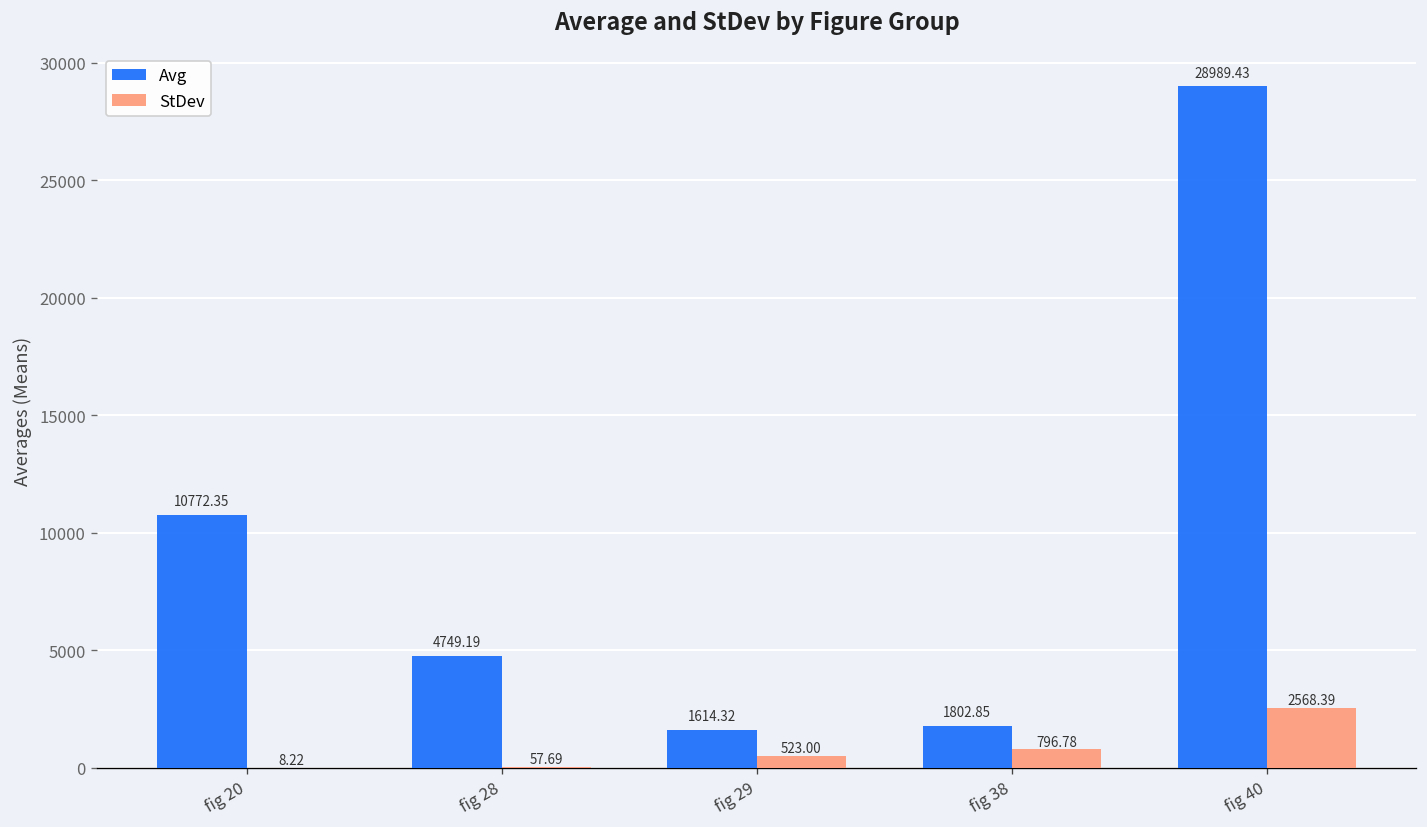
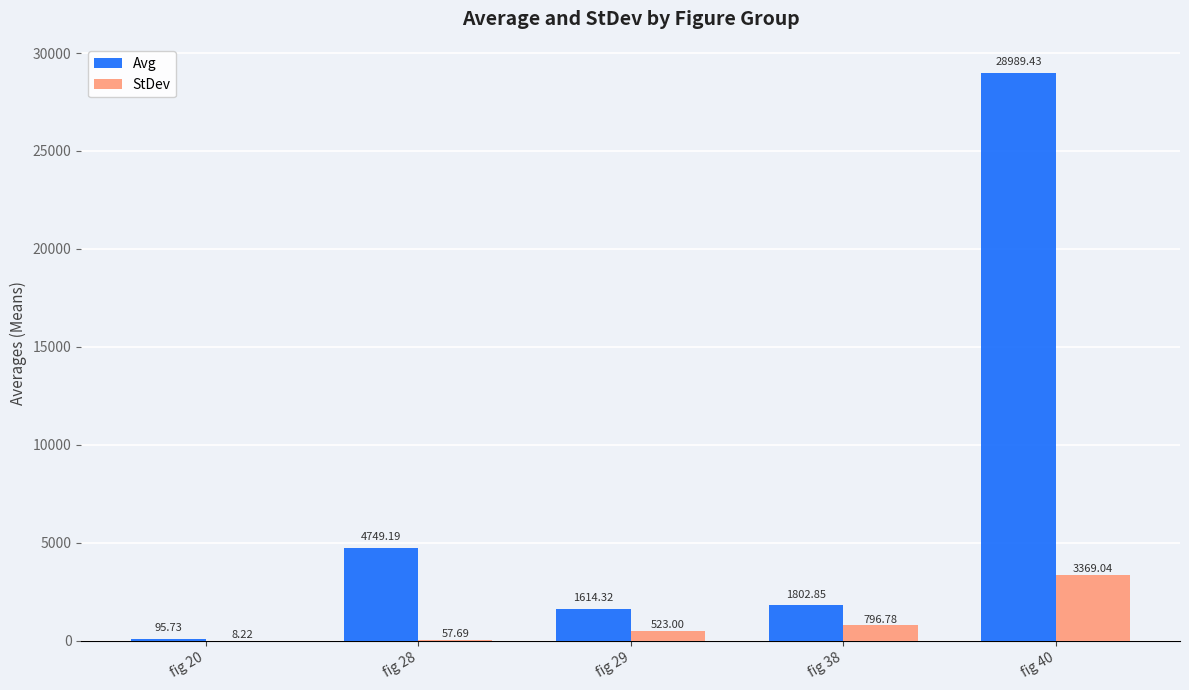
Avg, fig 20: 10772.35 -> 95.73
StDev, fig 40: 2568.39 -> 3369.04
